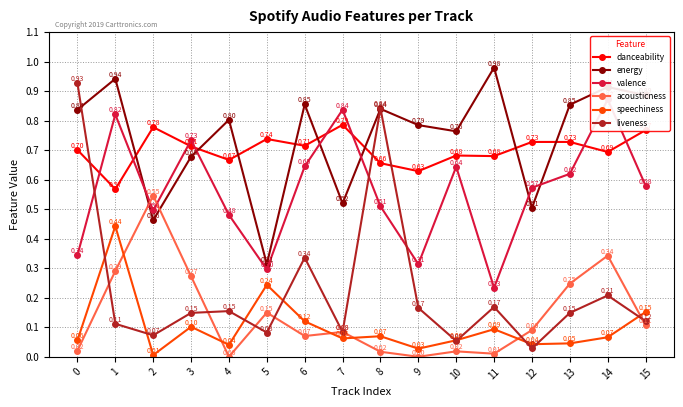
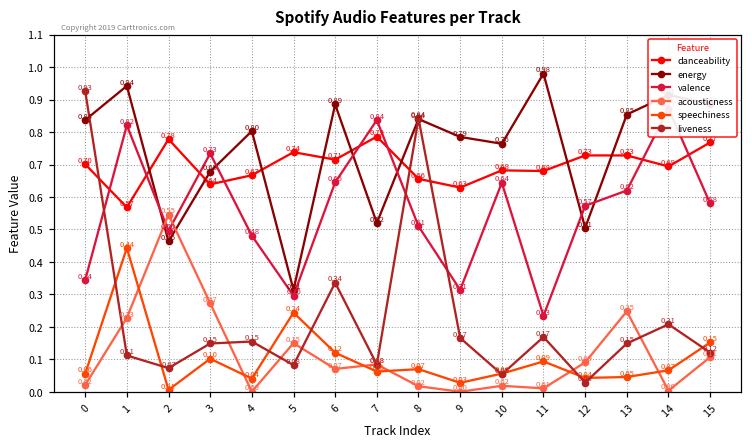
acousticness, 1: 0.29 -> 0.23
danceability, 3: 0.71 -> 0.64
energy, 6: 0.85 -> 0.89
acousticness, 14: 0.34 -> 0.00
